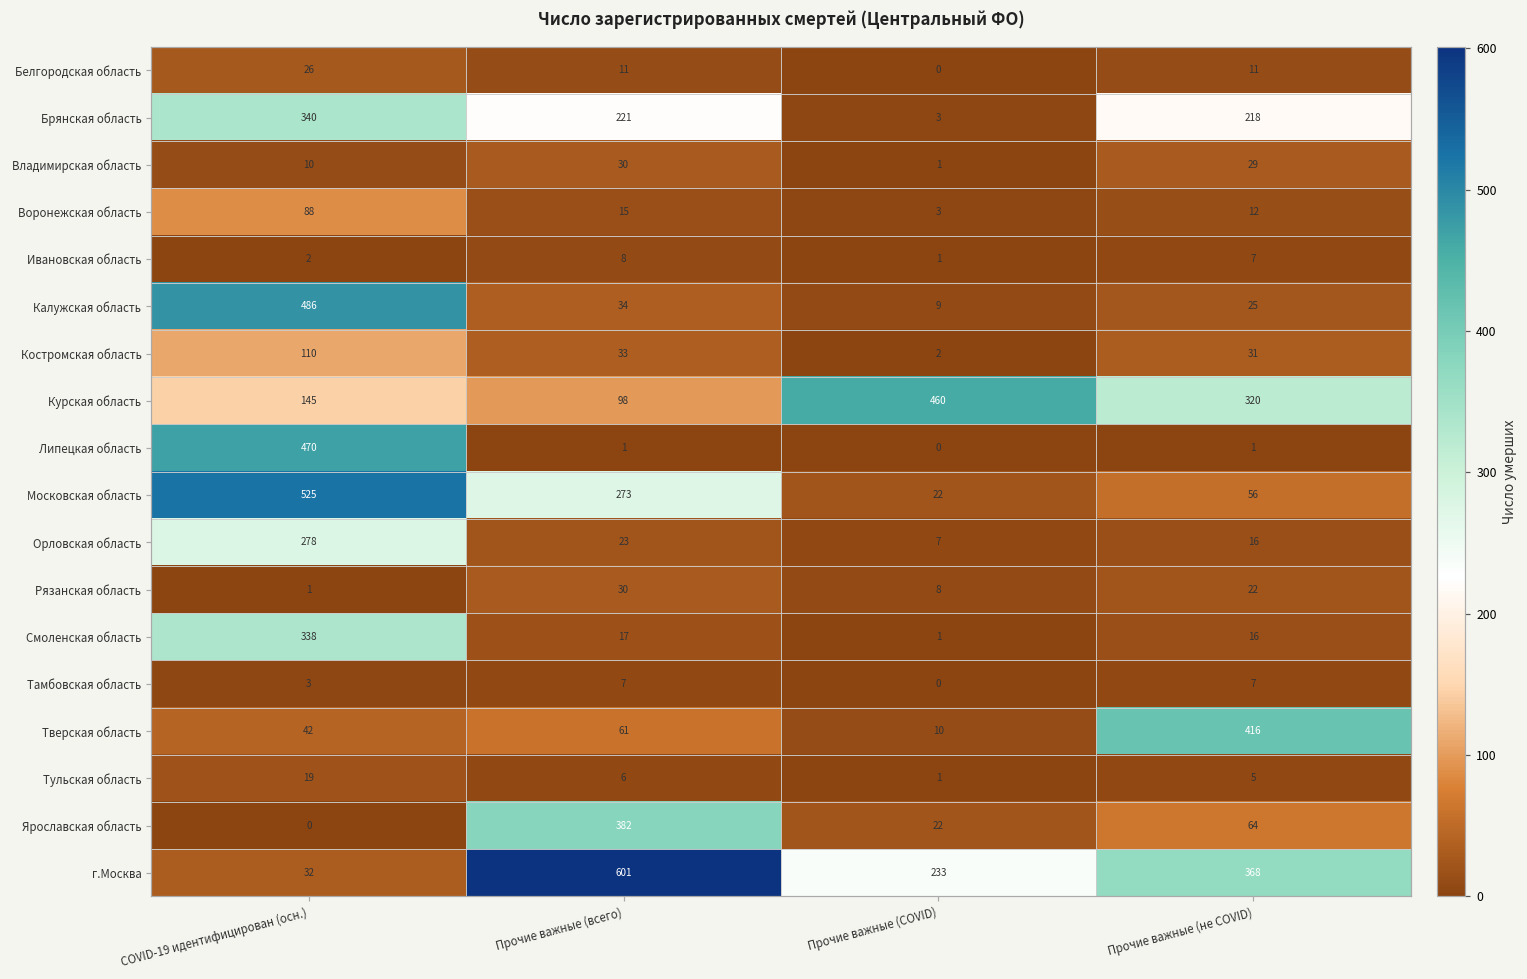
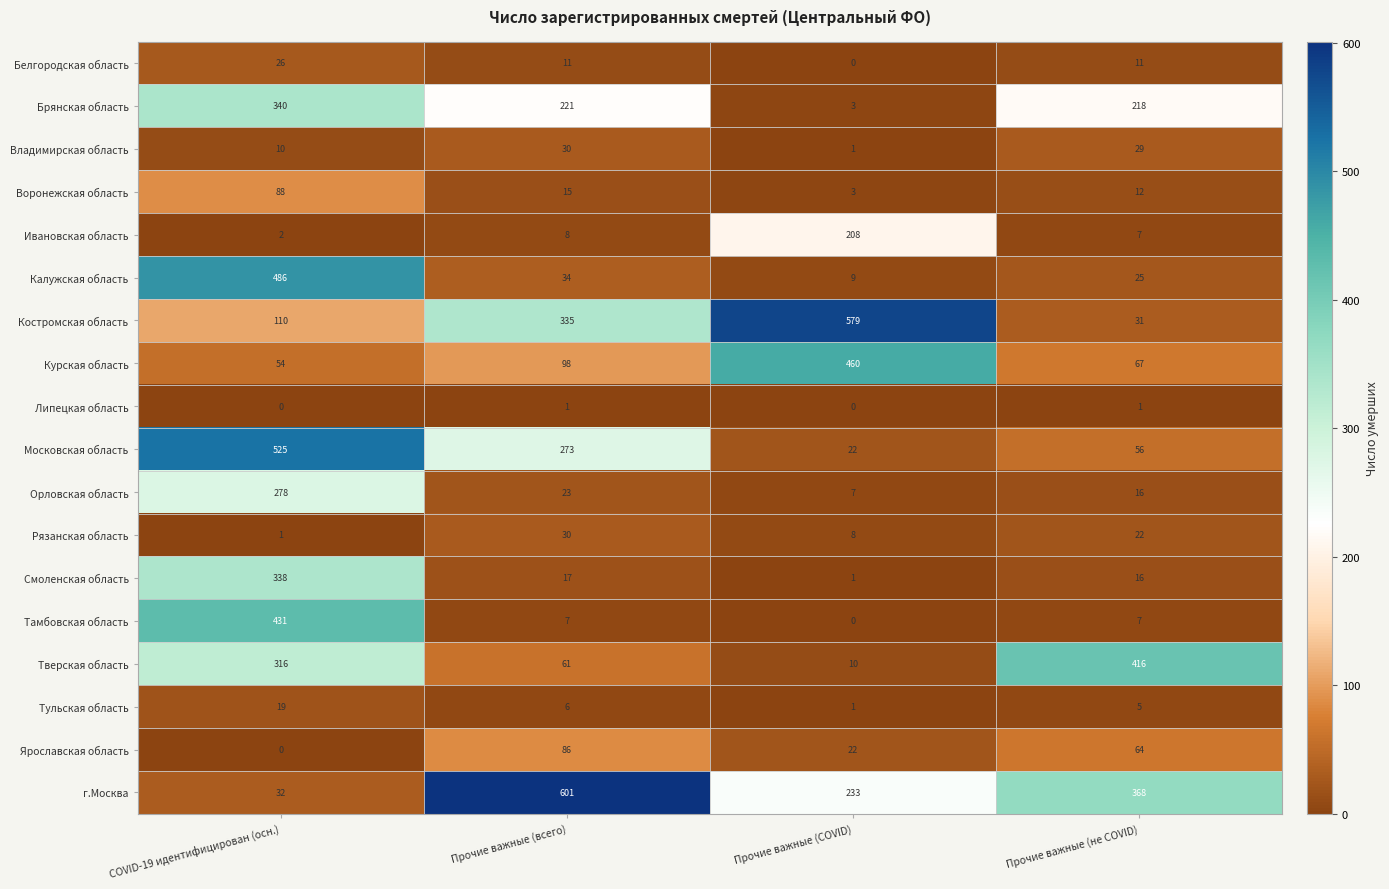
Ивановская область, Прочие важные (COVID): 1 -> 208
Костромская область, Прочие важные (всего): 33 -> 335
Костромская область, Прочие важные (COVID): 2 -> 579
Курская область, COVID-19 идентифицирован (осн.): 145 -> 54
Курская область, Прочие важные (не COVID): 320 -> 67
Липецкая область, COVID-19 идентифицирован (осн.): 470 -> 0
Тамбовская область, COVID-19 идентифицирован (осн.): 3 -> 431
Тверская область, COVID-19 идентифицирован (осн.): 42 -> 316
Ярославская область, Прочие важные (всего): 382 -> 86
